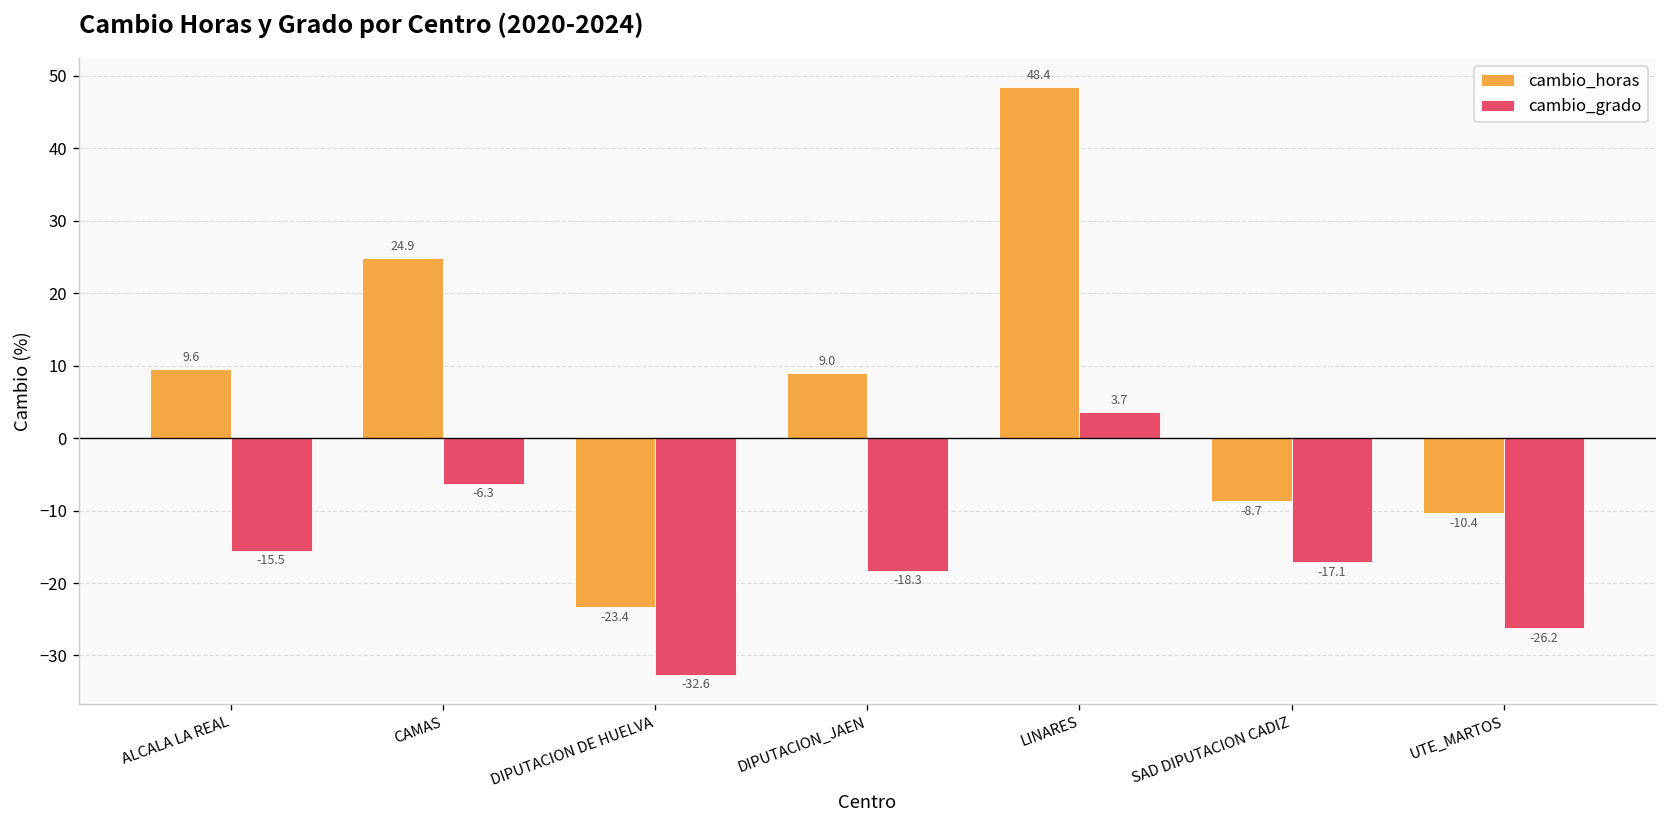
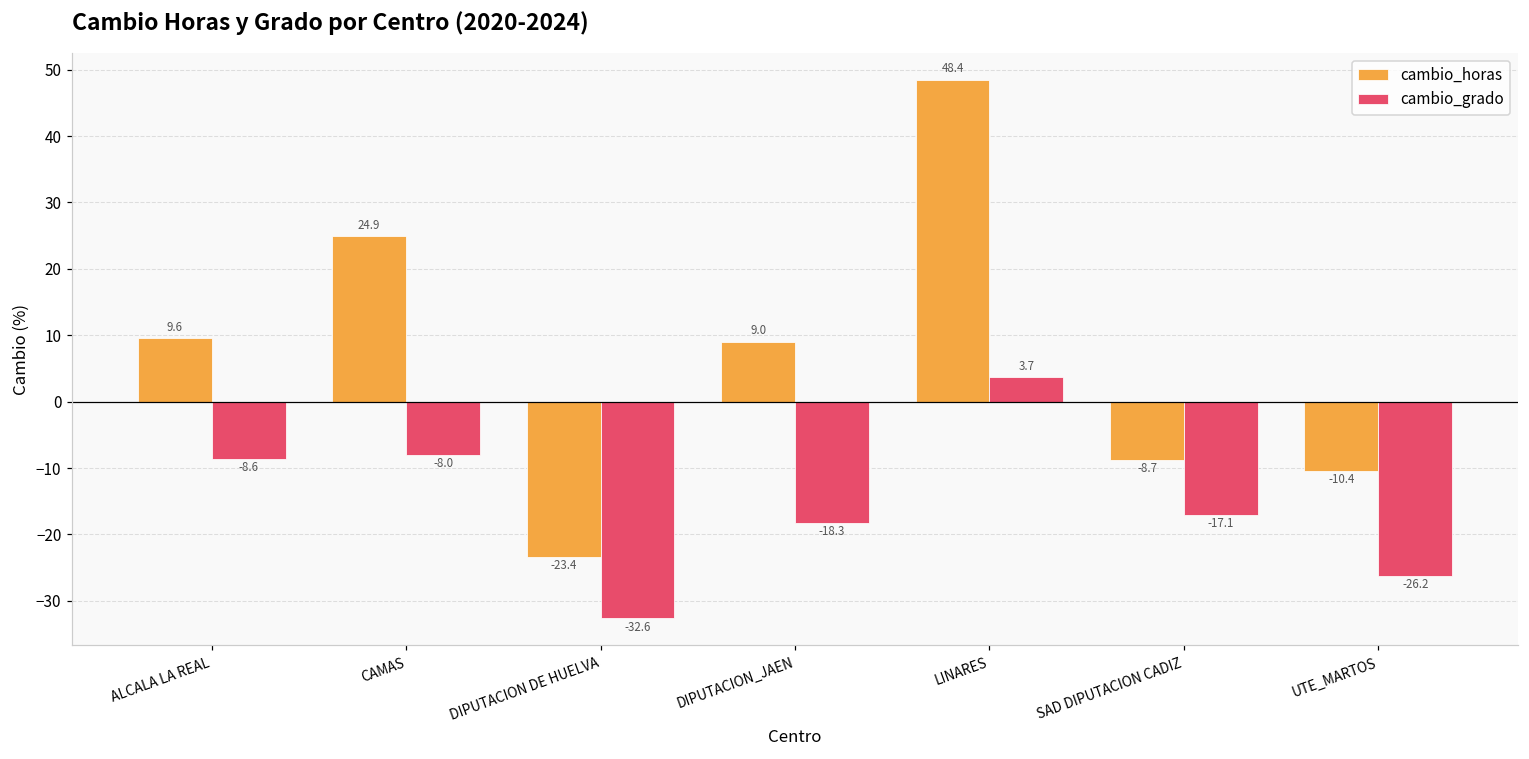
cambio_grado, ALCALA LA REAL: -15.5 -> -8.6
cambio_grado, CAMAS: -6.3 -> -8.0
